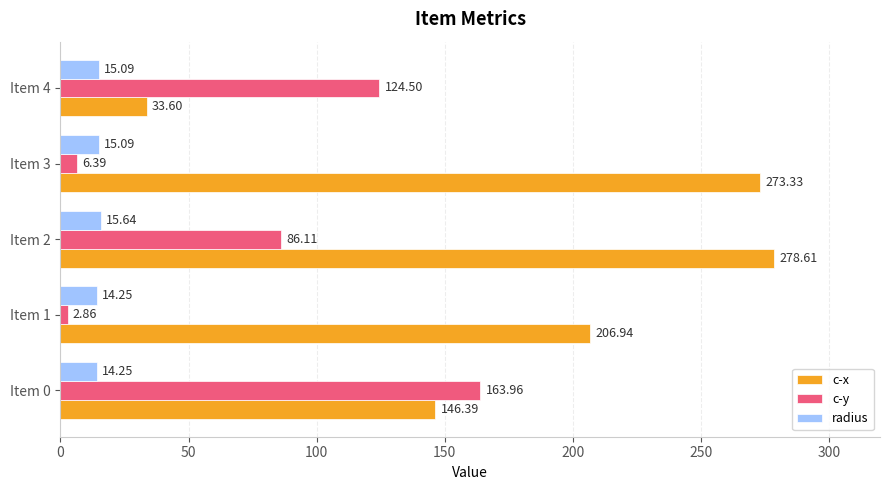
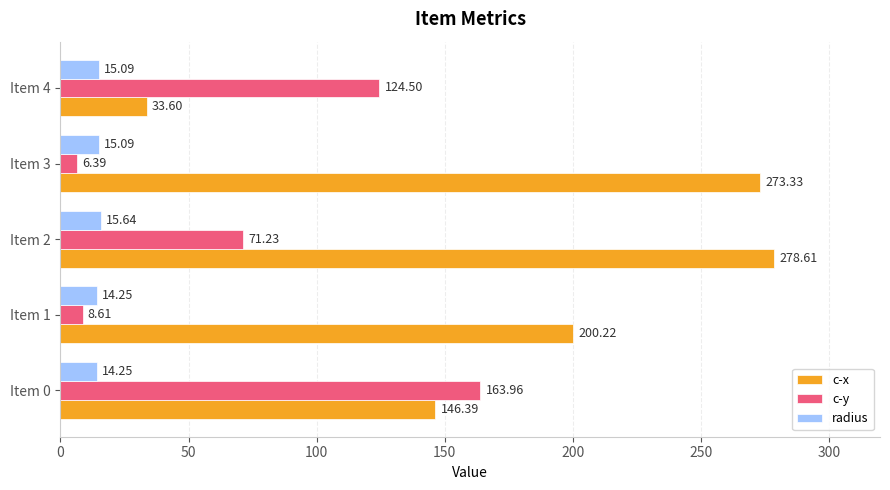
c-y, Item 2: 86.11 -> 71.23
c-y, Item 1: 2.86 -> 8.61
c-x, Item 1: 206.94 -> 200.22
